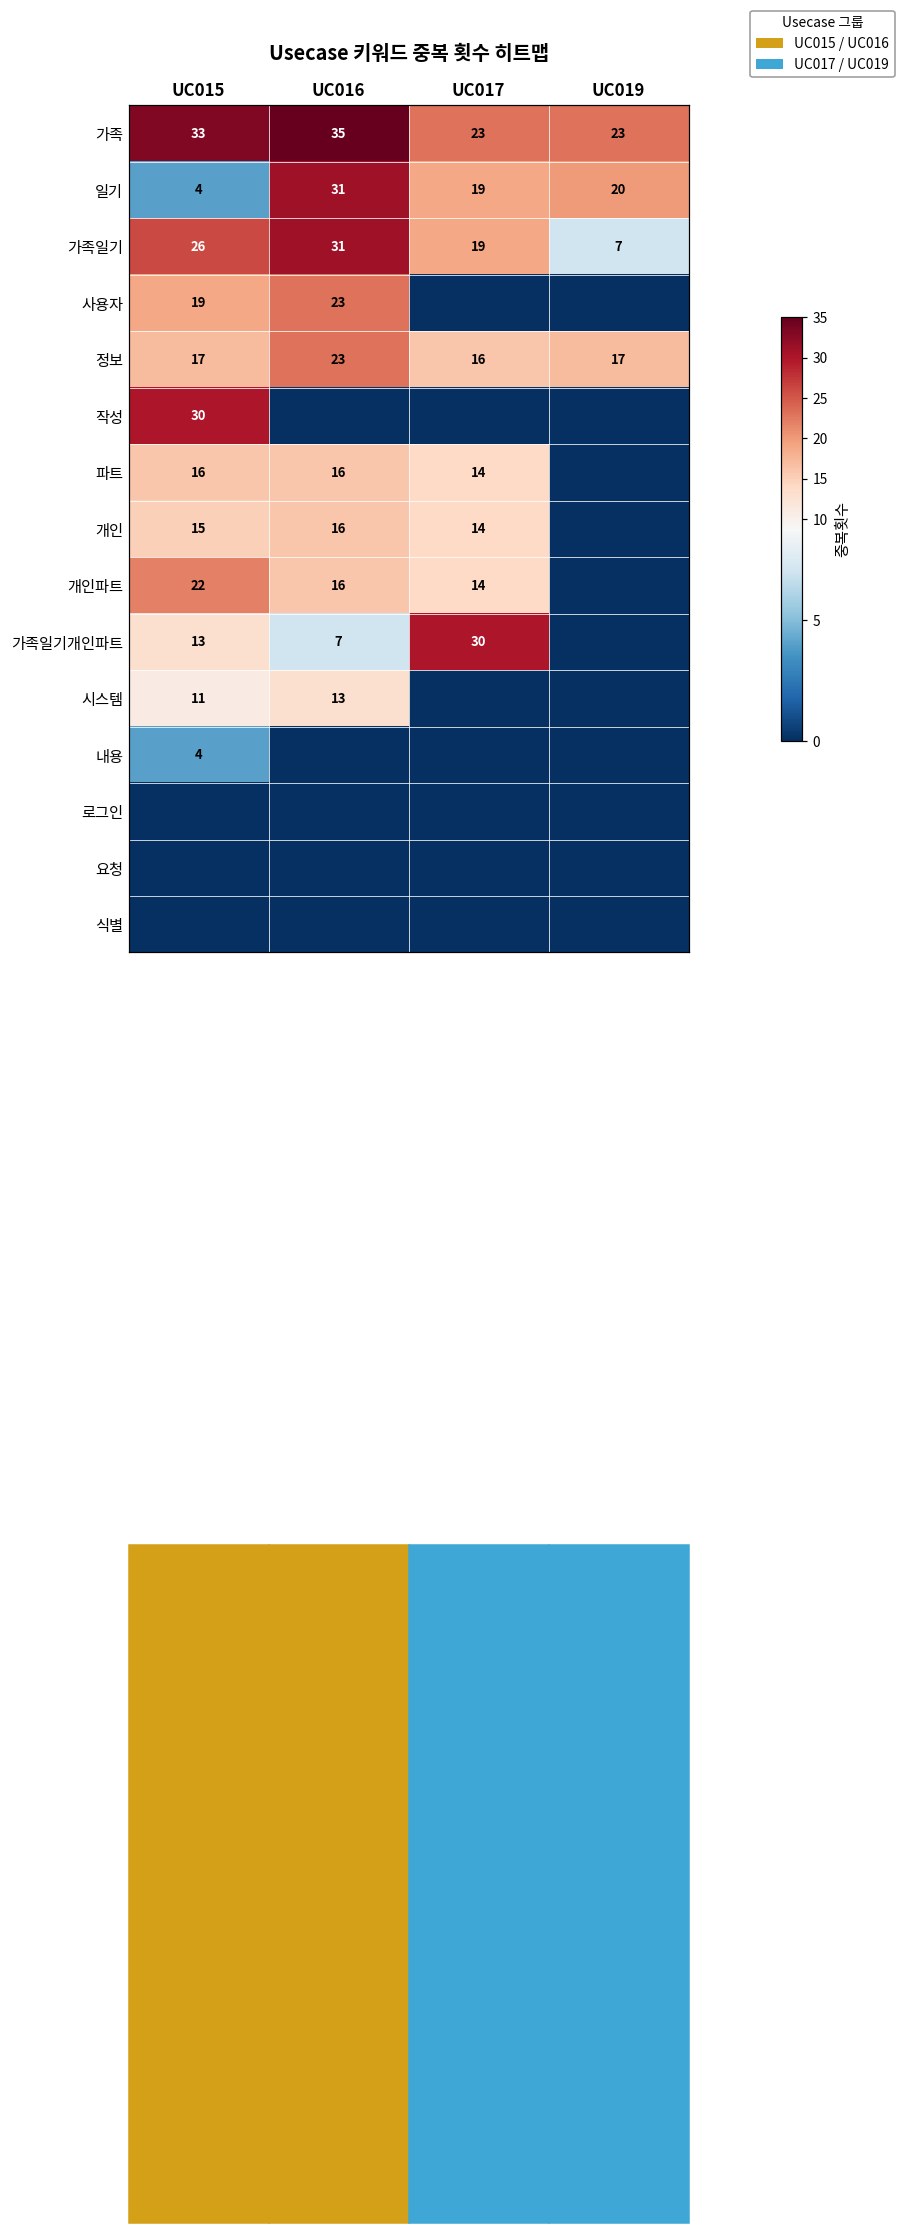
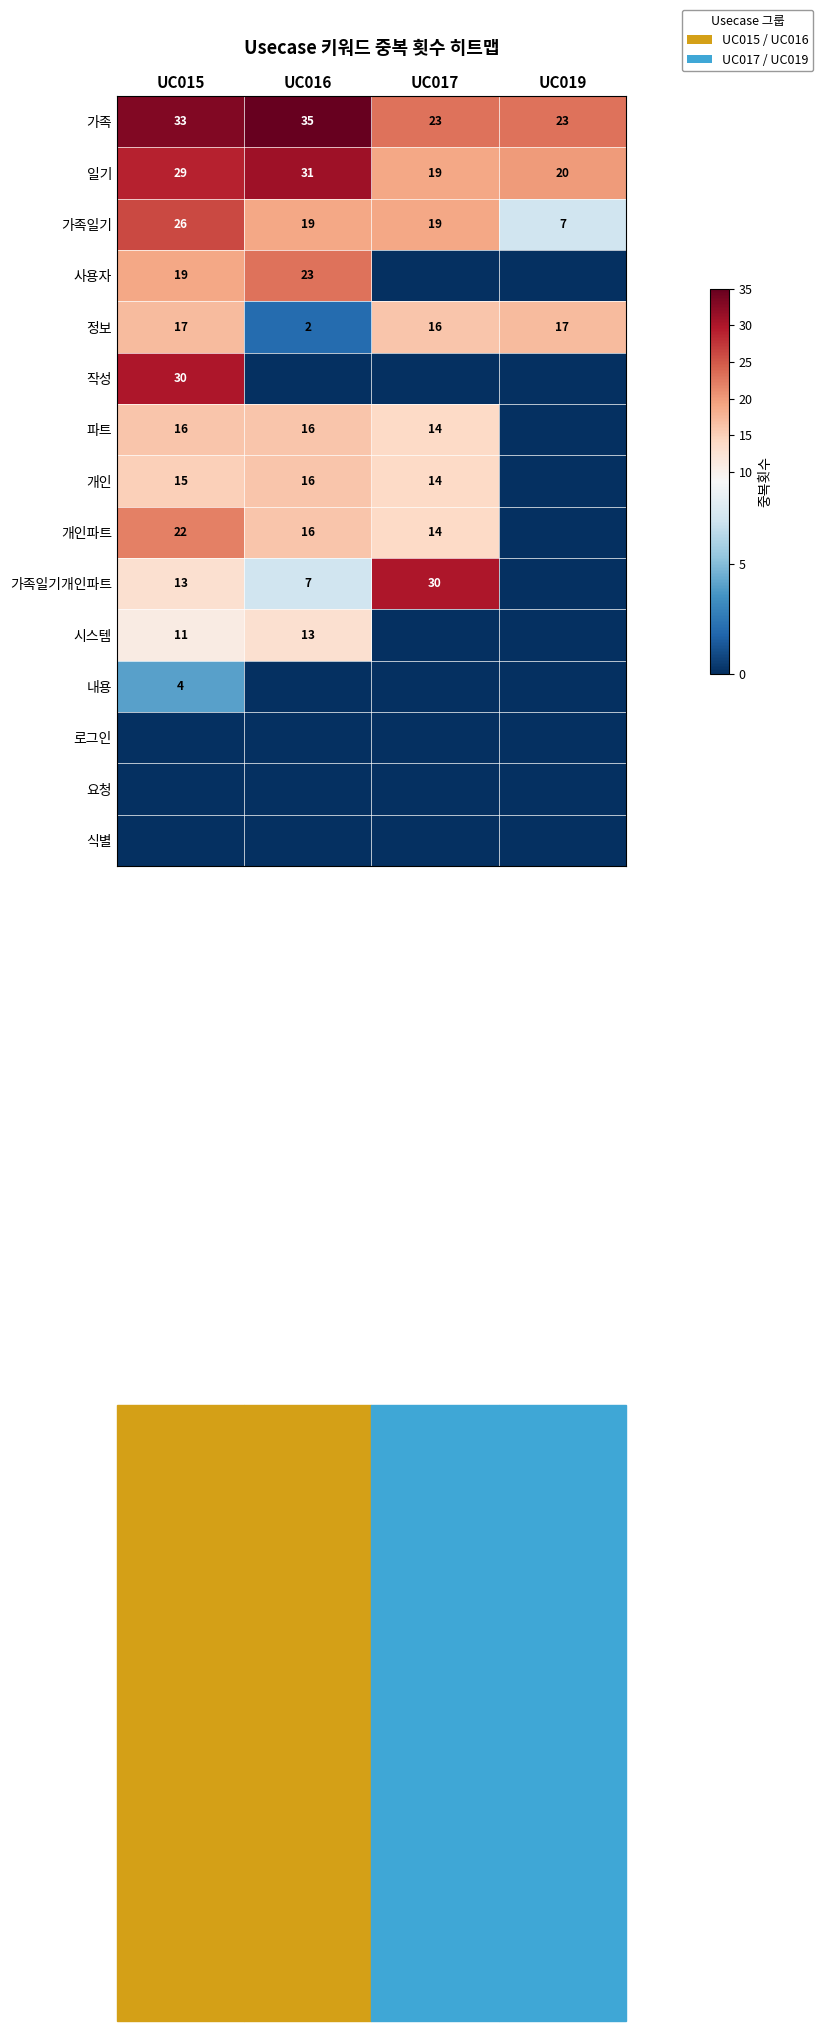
일기, UC015: 4 -> 29
가족일기, UC016: 31 -> 19
정보, UC016: 23 -> 2
